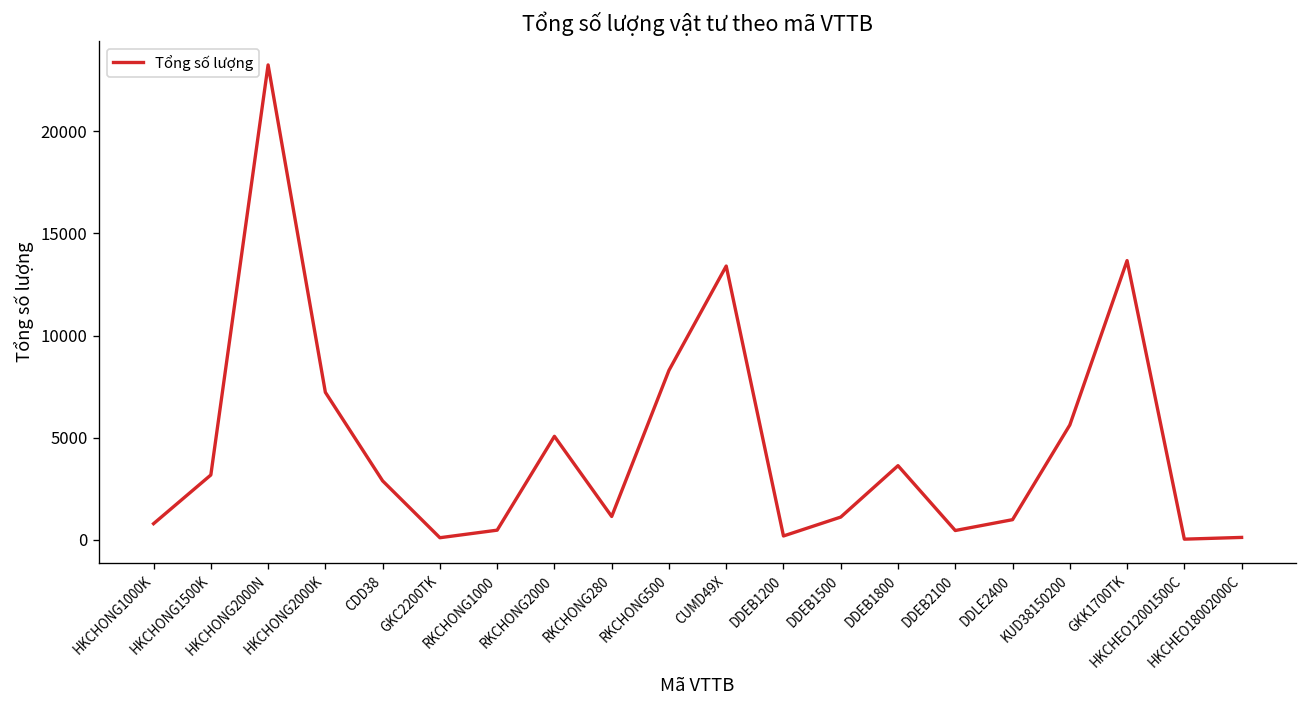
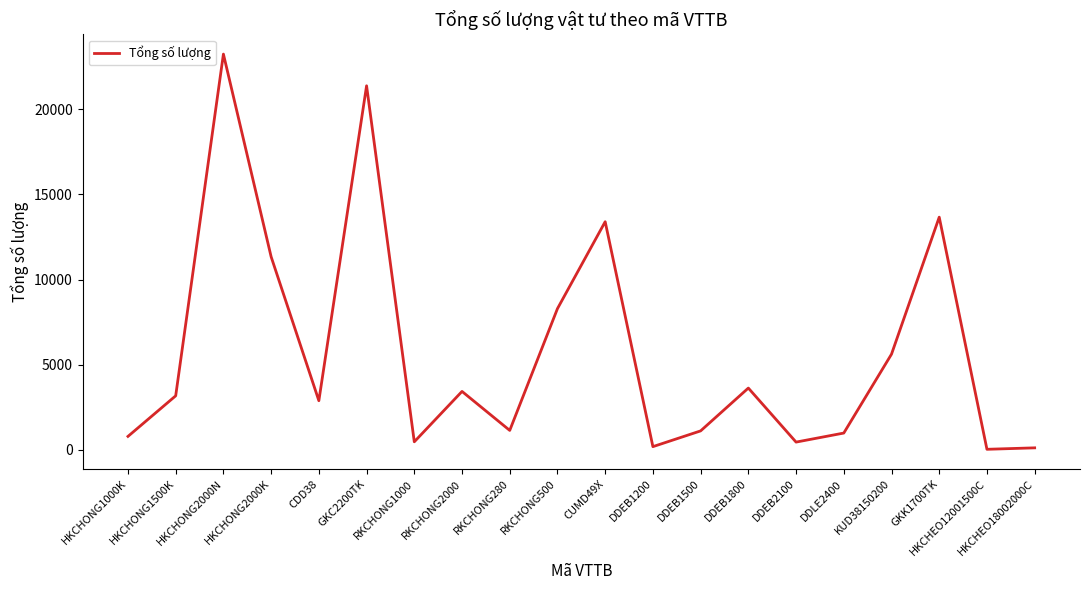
HKCHONG2000K: 7200 -> 11300
GKC2200TK: 100 -> 21400
RKCHONG2000: 5100 -> 3400
